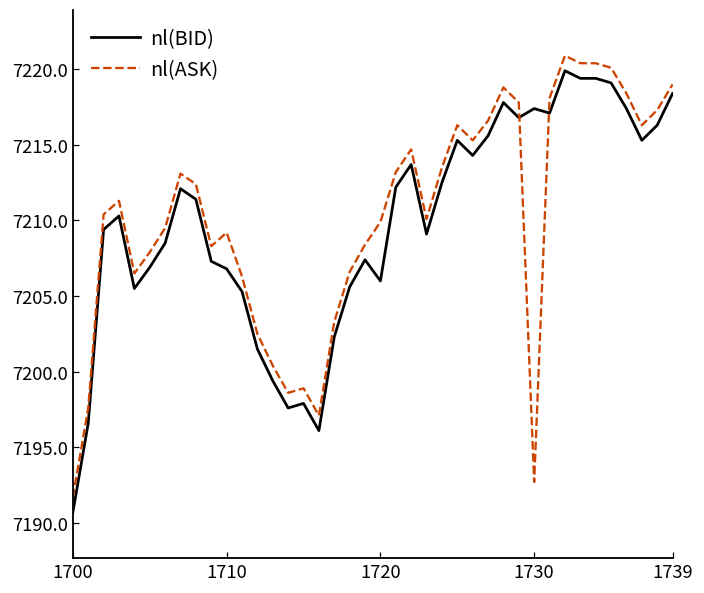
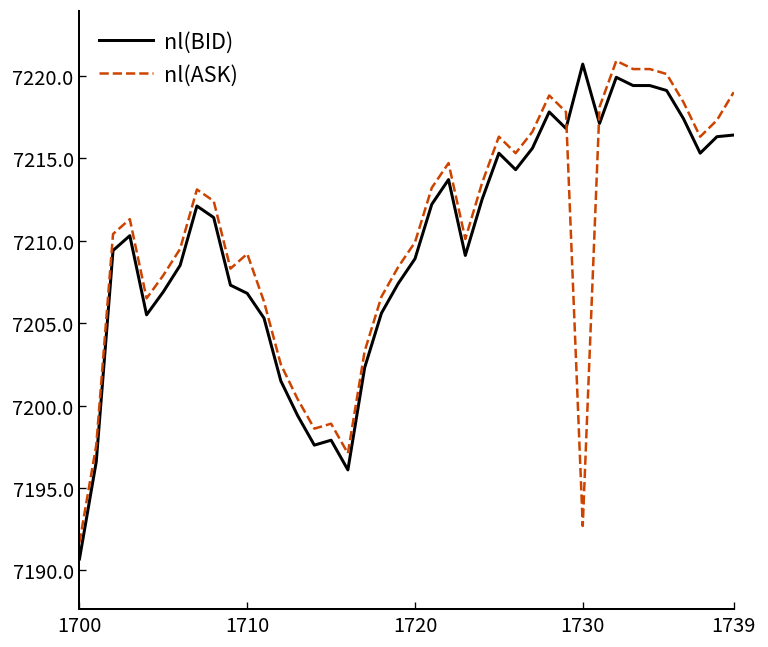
nl(BID), 1720: 7206.0 -> 7208.9
nl(BID), 1730: 7217.4 -> 7220.7
nl(BID), 1739: 7218.4 -> 7216.4
